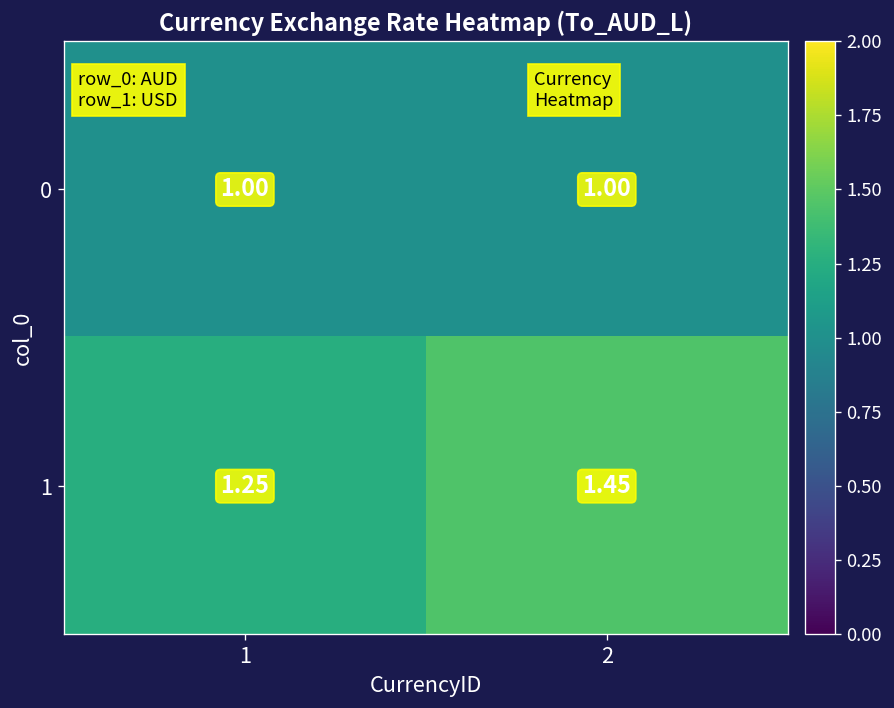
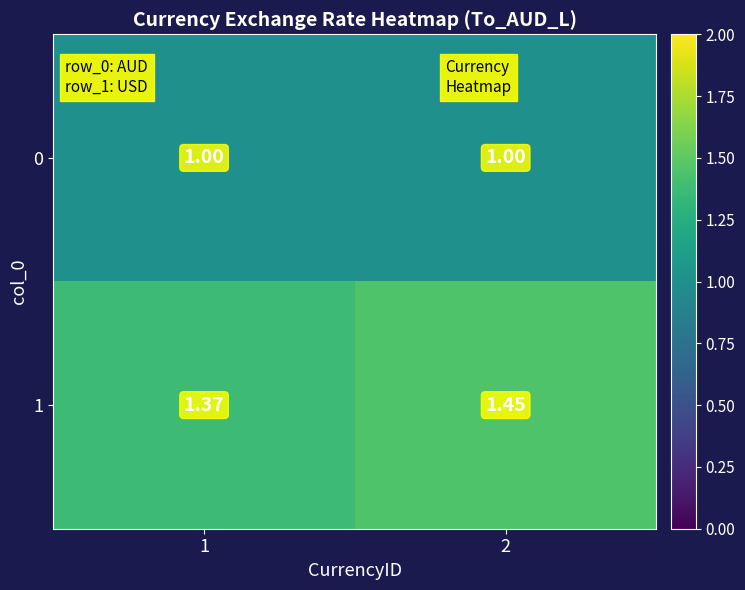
1, 1: 1.25 -> 1.37
